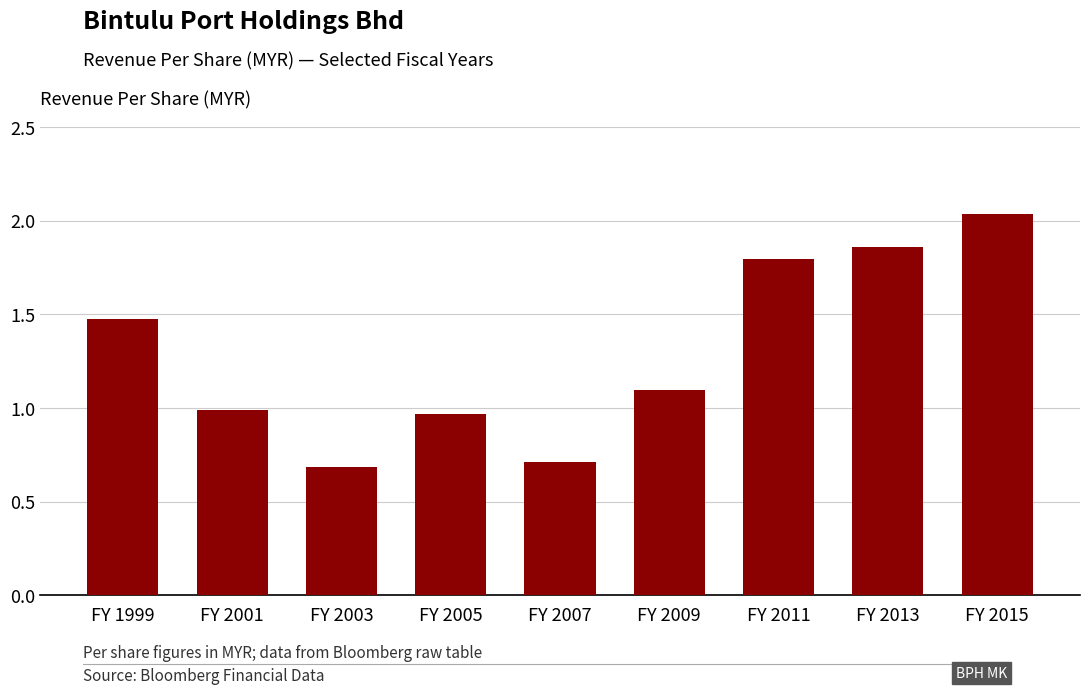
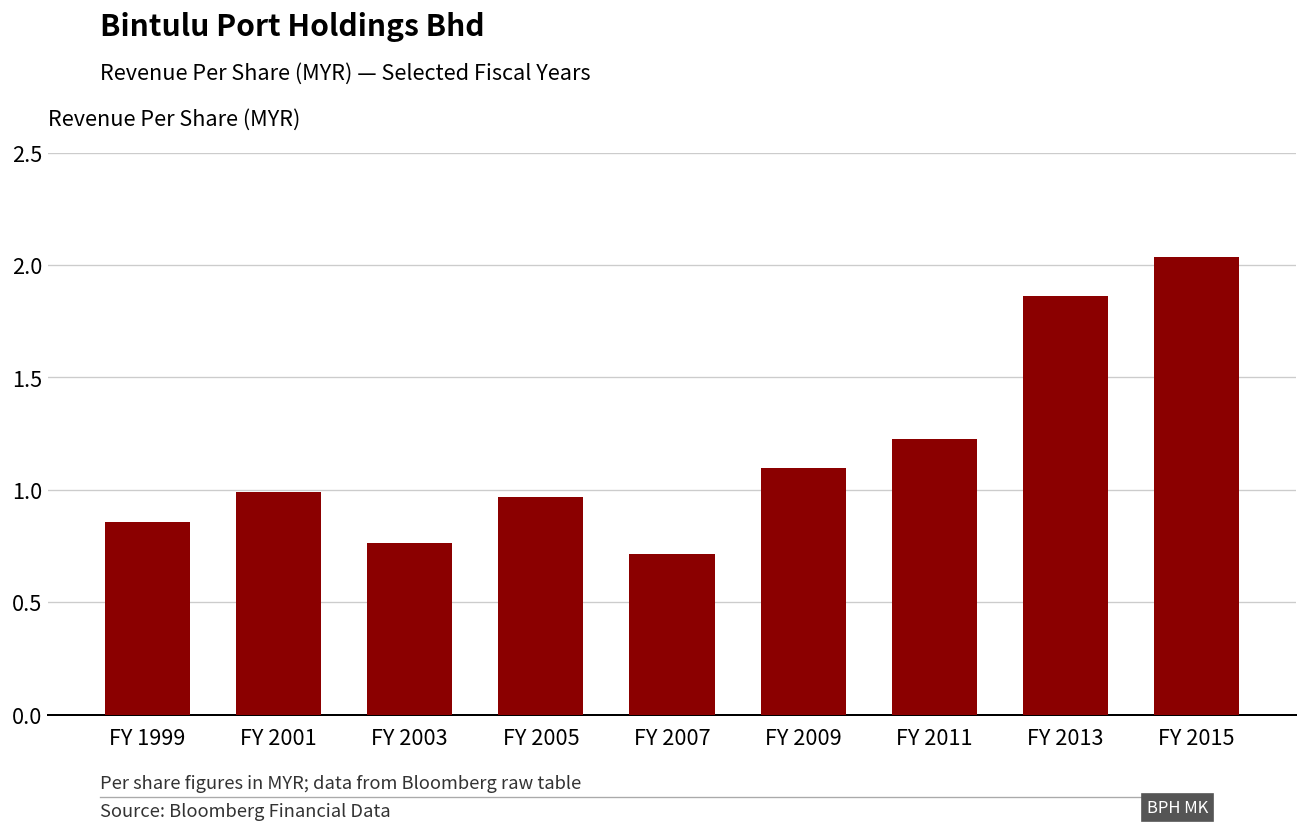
FY 1999: 1.47 -> 0.86
FY 2003: 0.68 -> 0.76
FY 2011: 1.80 -> 1.23
